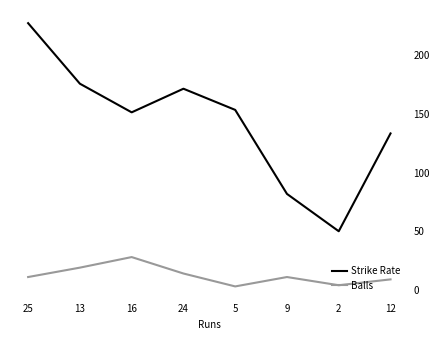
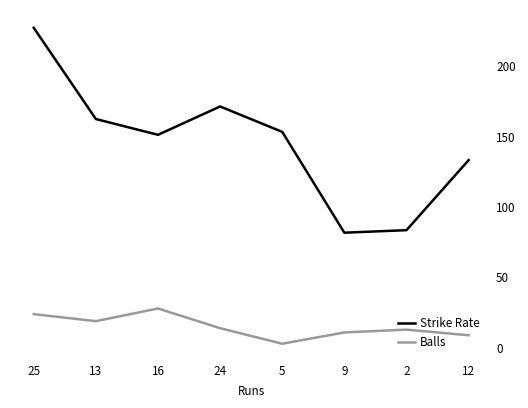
Balls, 25: 11 -> 24
Strike Rate, 13: 176 -> 163
Strike Rate, 2: 50 -> 84
Balls, 2: 4 -> 13
